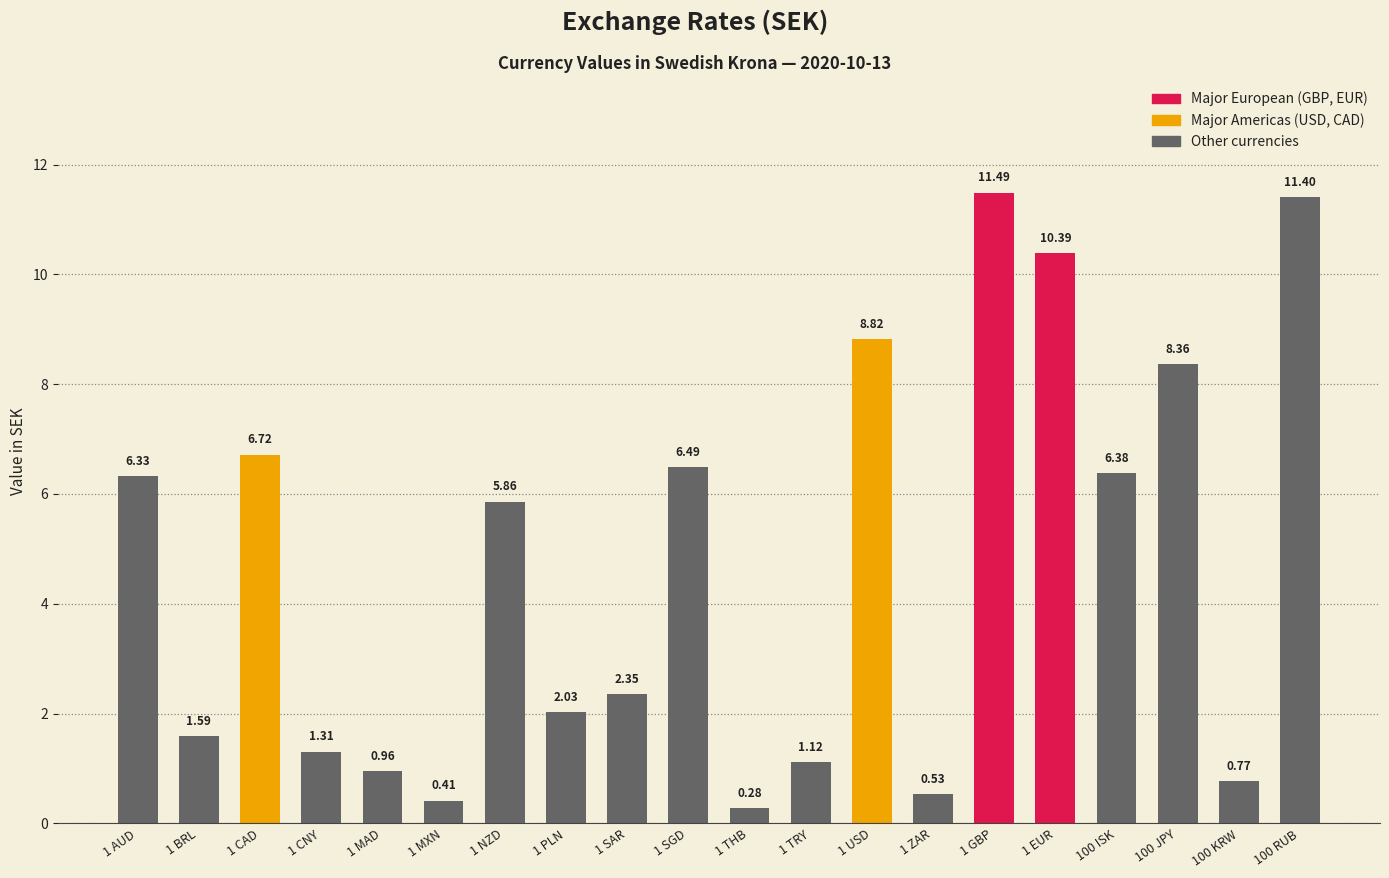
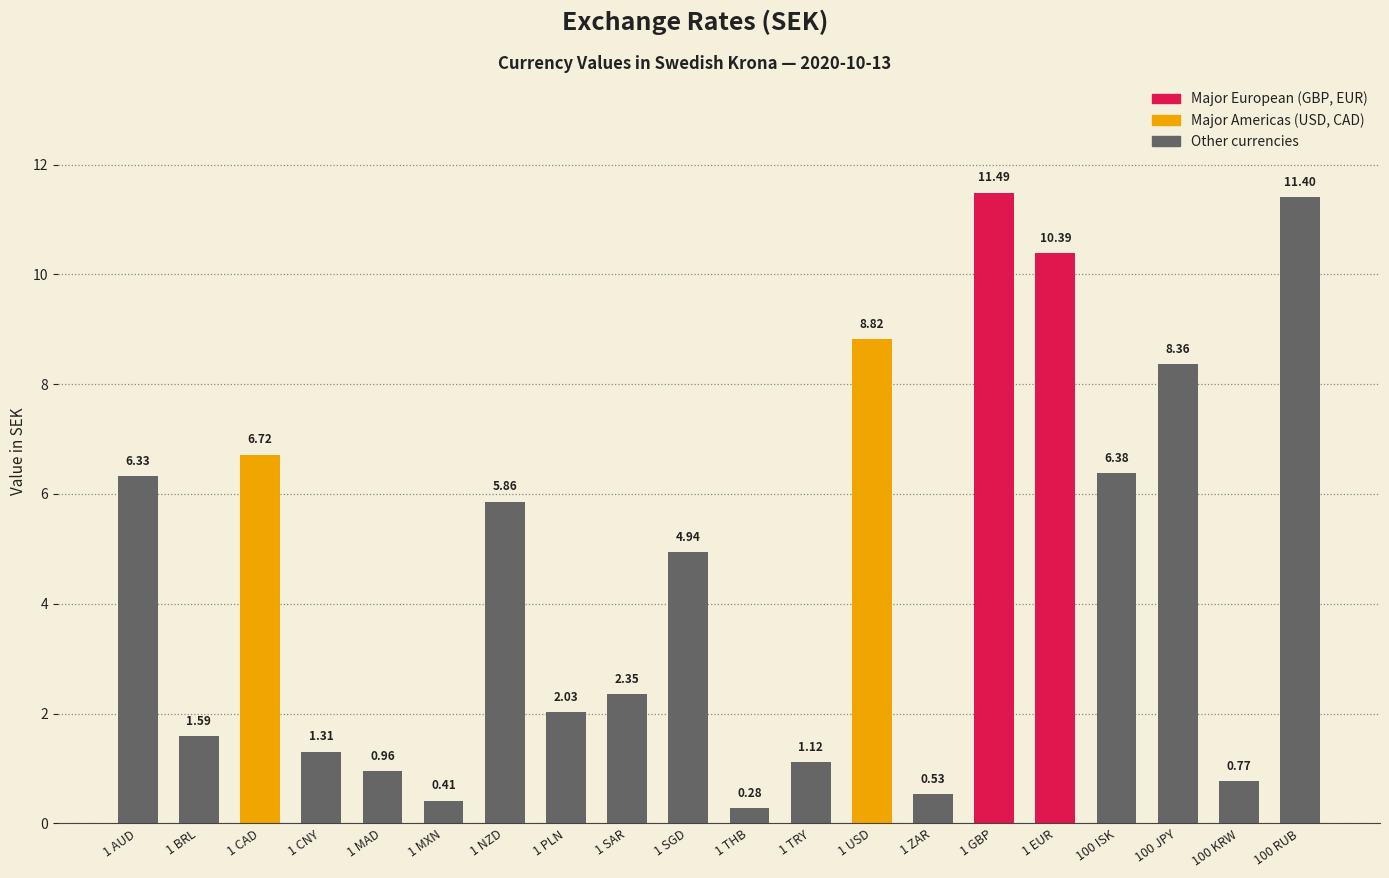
1 SGD: 6.49 -> 4.94
